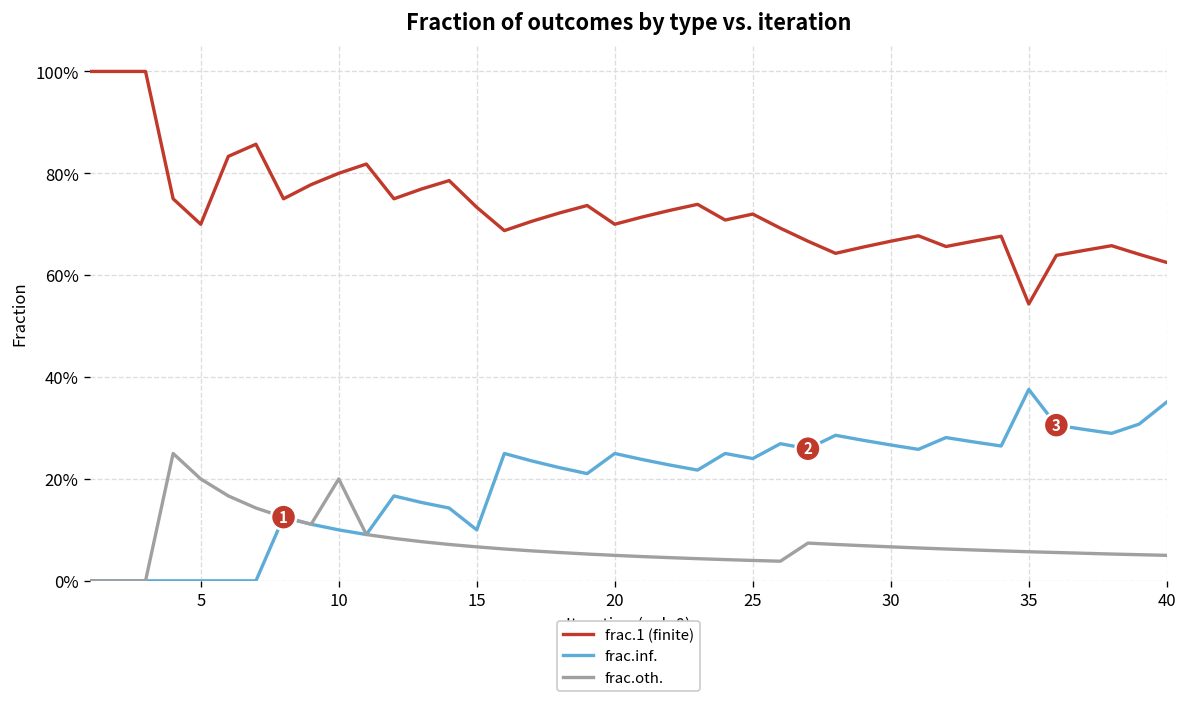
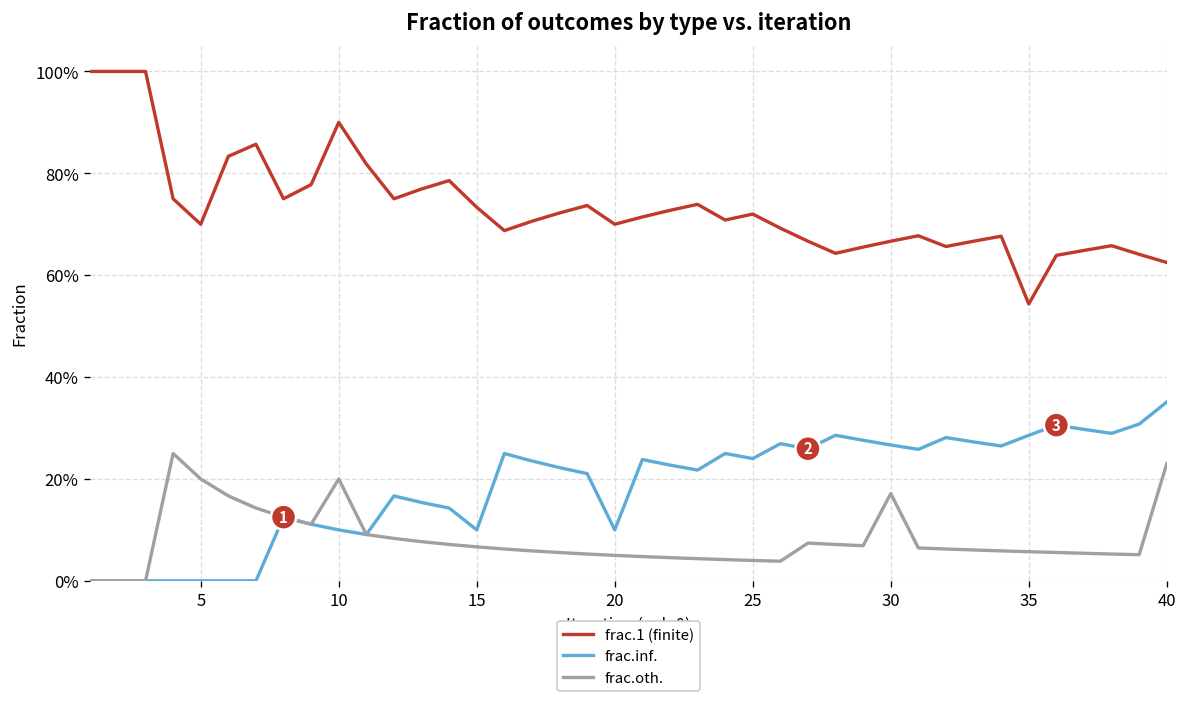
frac.1 (finite), 10: 80% -> 90%
frac.inf., 20: 25% -> 10%
frac.oth., 30: 7% -> 17%
frac.inf., 35: 38% -> 29%
frac.oth., 40: 5% -> 23%
